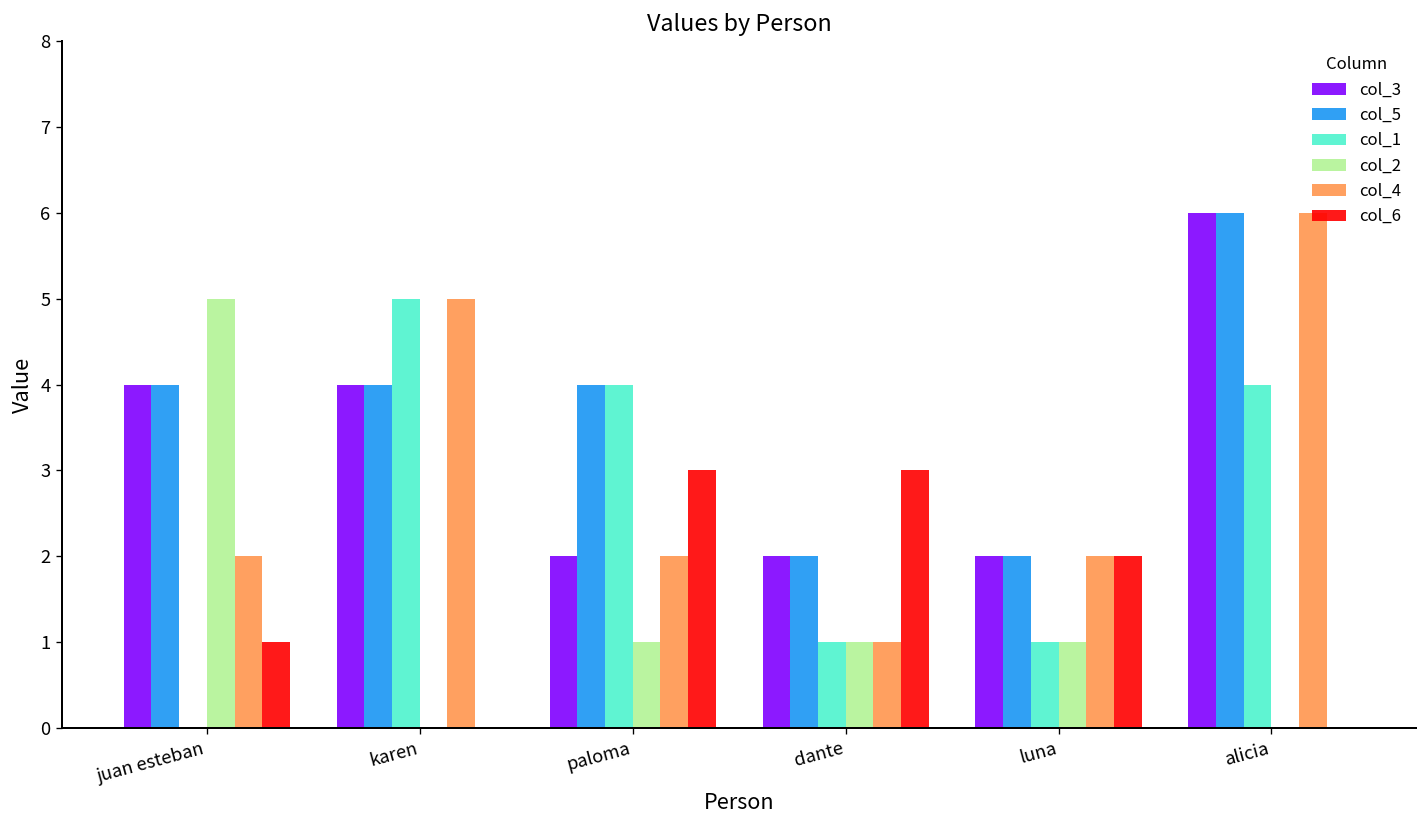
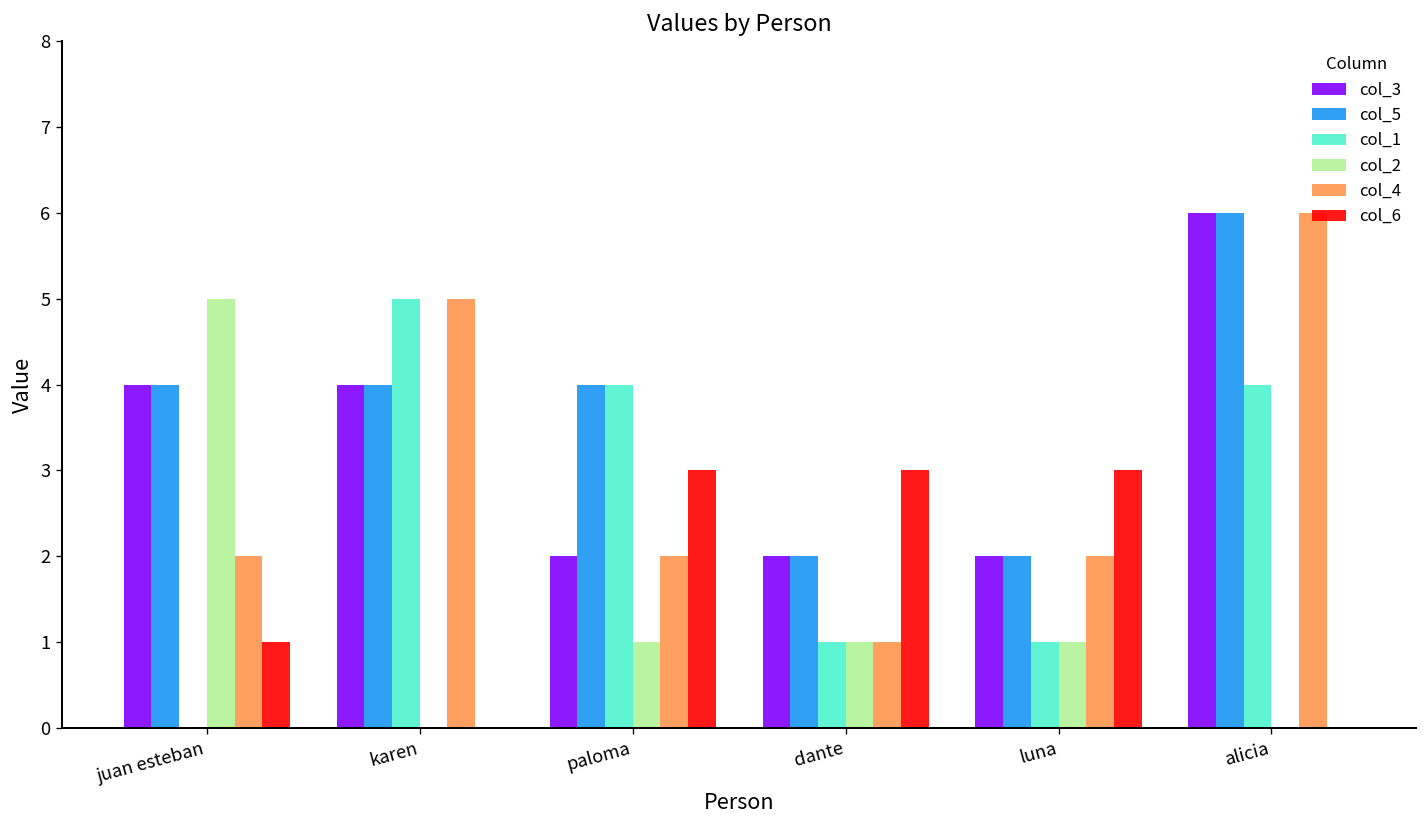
col_6, luna: 2 -> 3
